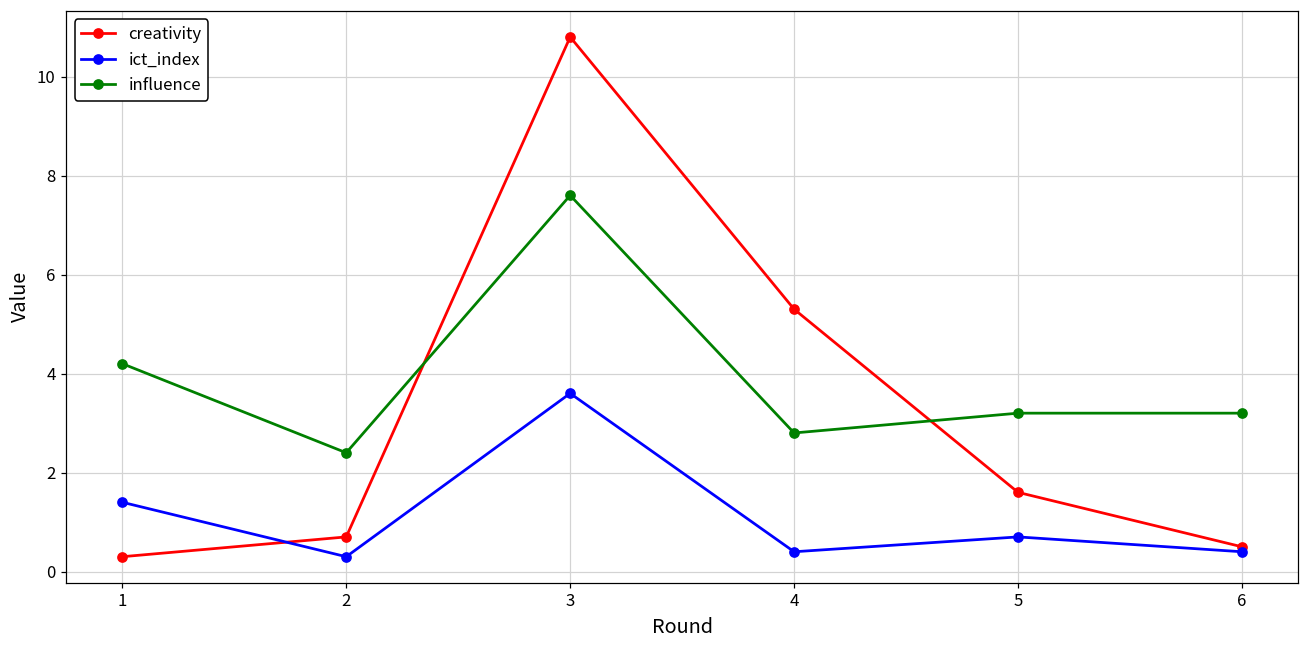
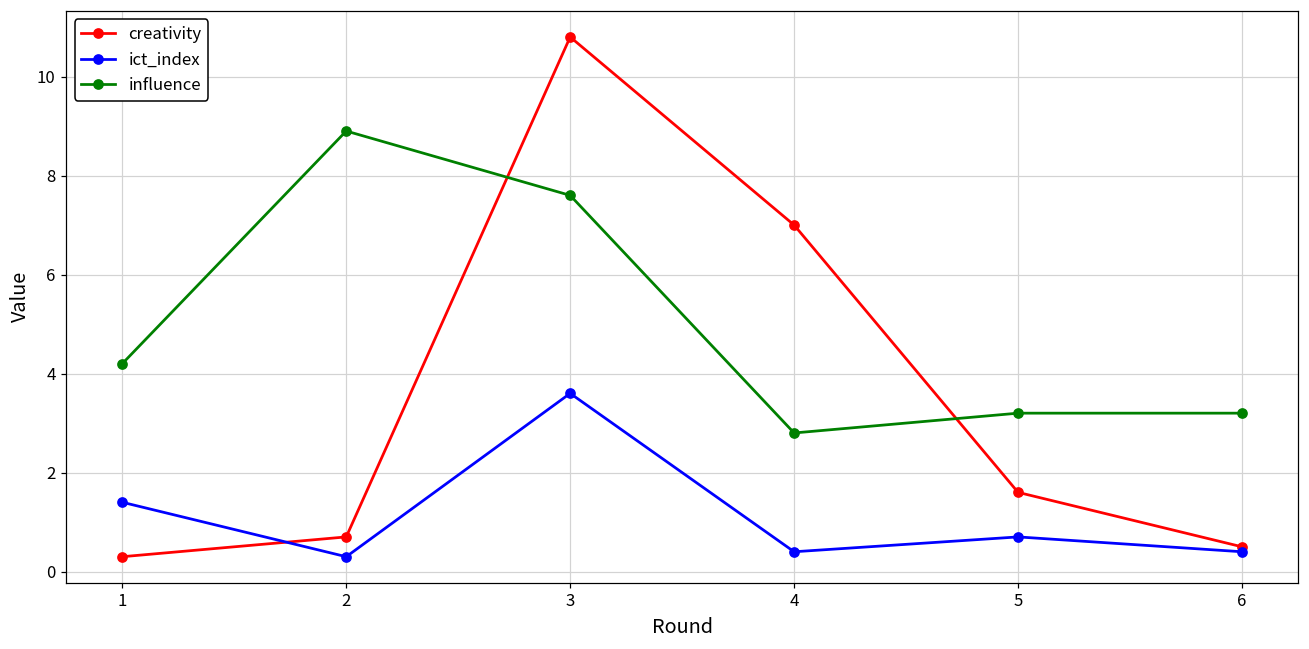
influence, 2: 2.4 -> 8.9
creativity, 4: 5.3 -> 7.0
